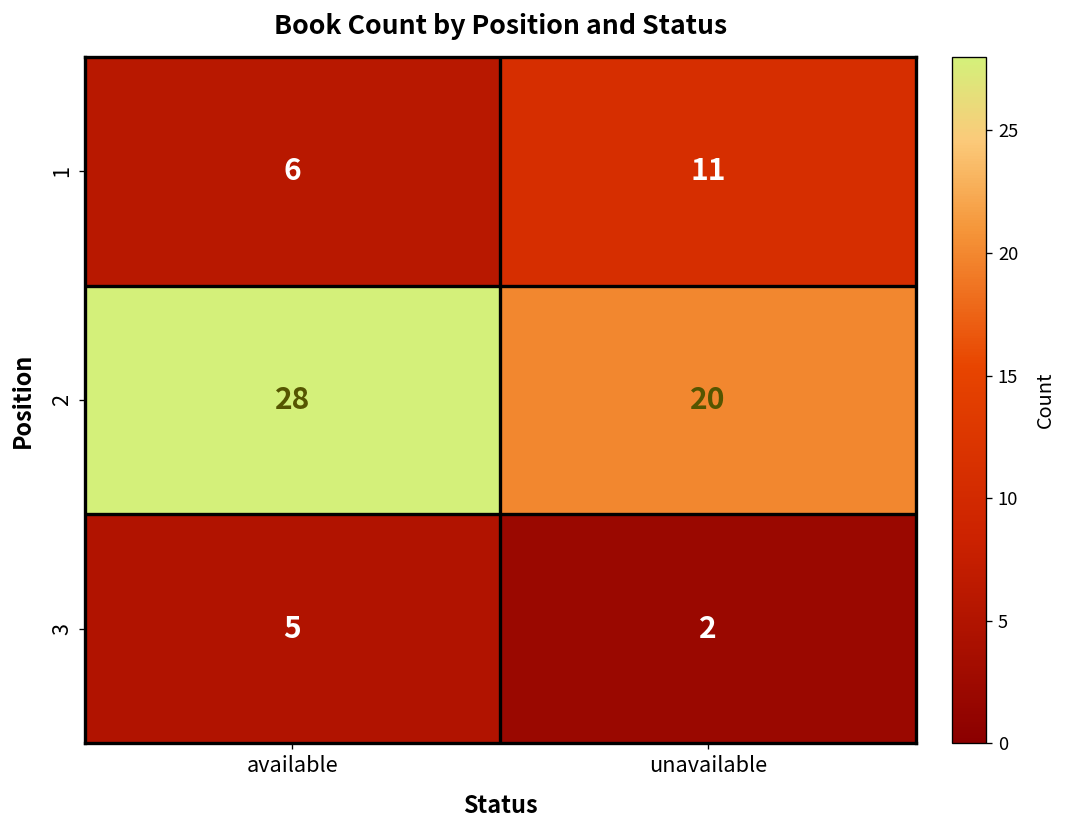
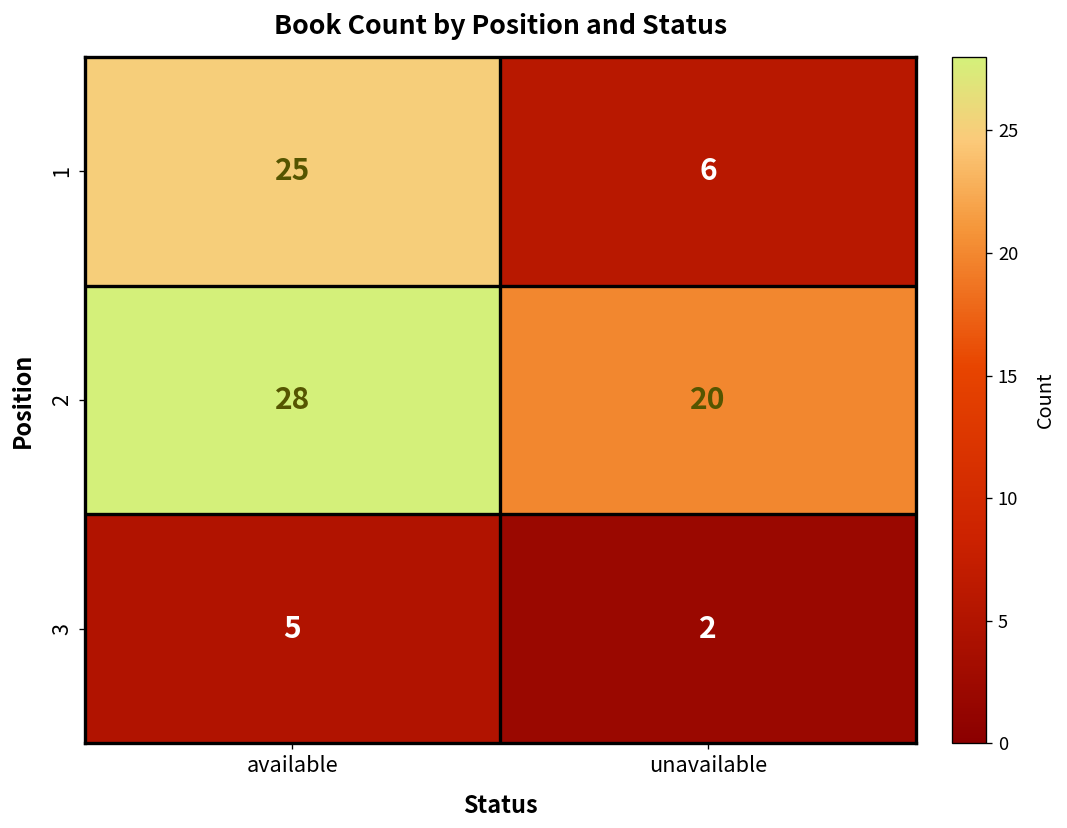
1, available: 6 -> 25
1, unavailable: 11 -> 6
